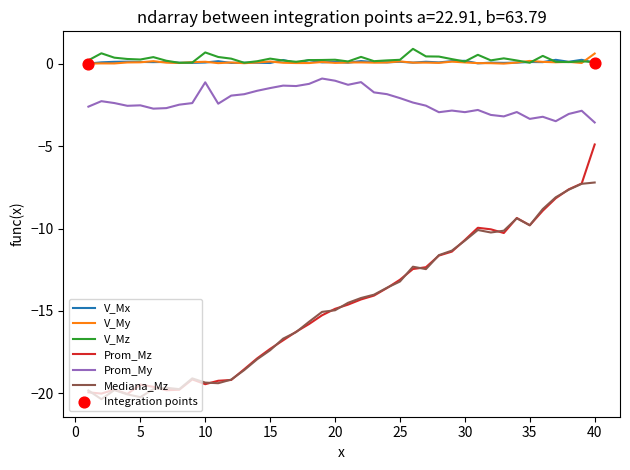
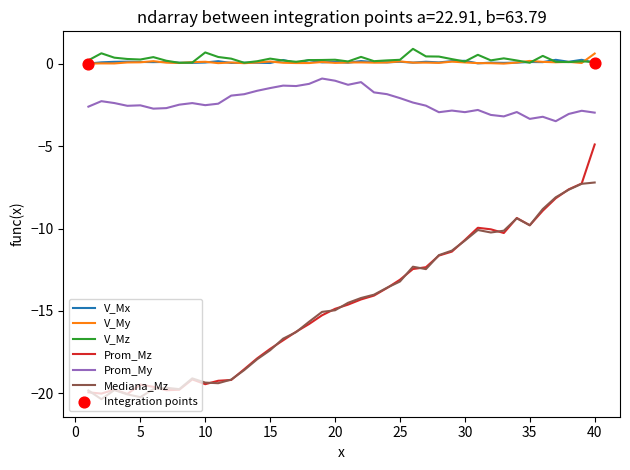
Prom_My, 10: -1.1 -> -2.5
Prom_My, 40: -3.6 -> -3.0
